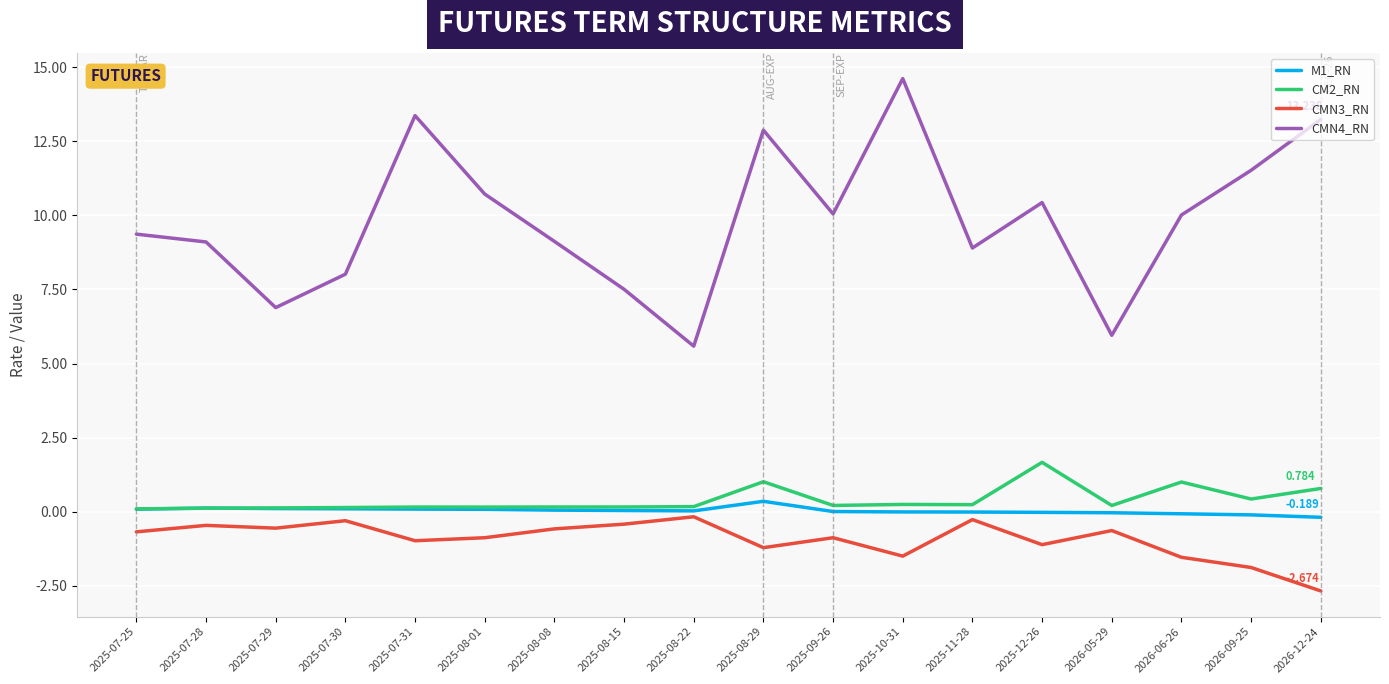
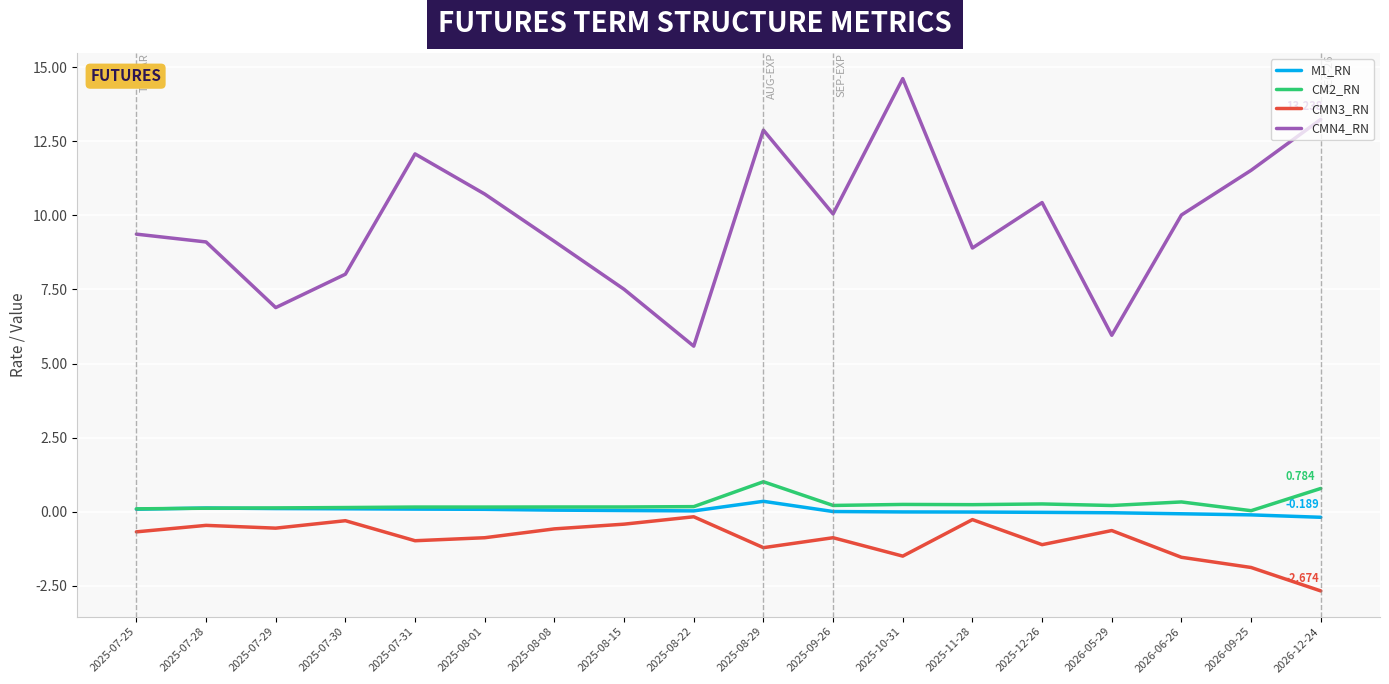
CMN4_RN, 2025-07-31: 13.4 -> 12.1
CM2_RN, 2025-12-26: 1.7 -> 0.3
CM2_RN, 2026-06-26: 1.0 -> 0.3
CM2_RN, 2026-09-25: 0.4 -> 0.0
